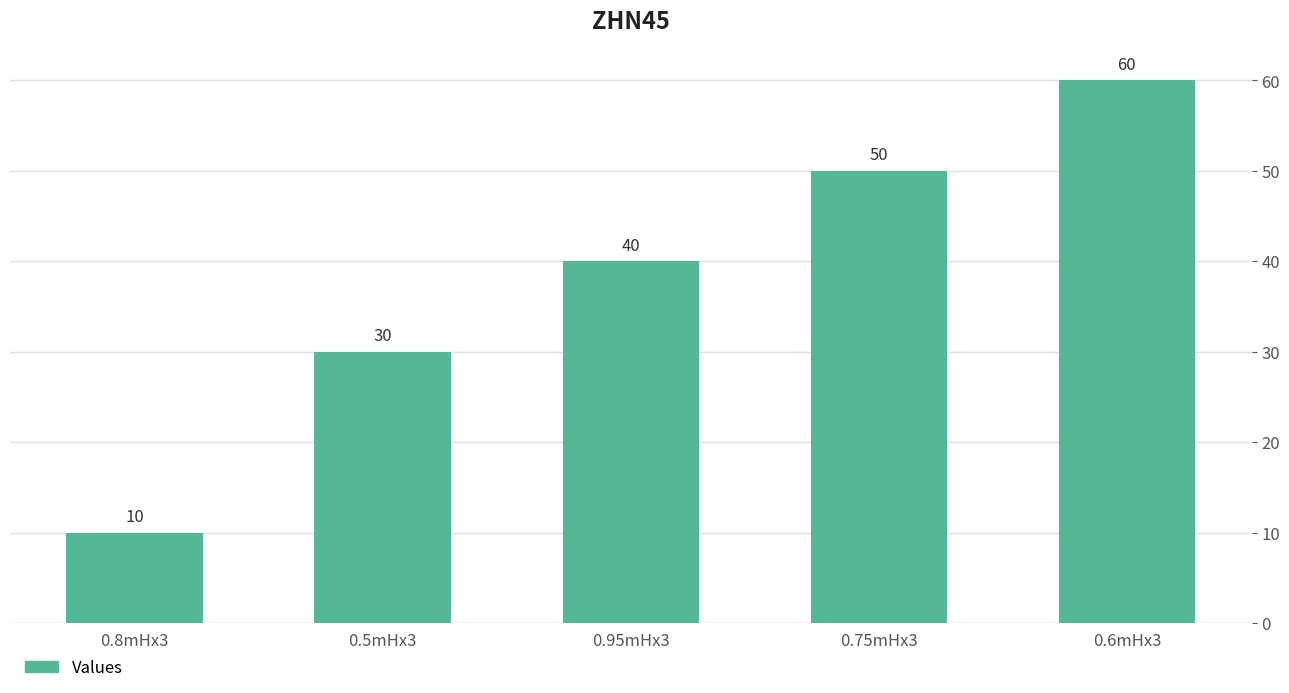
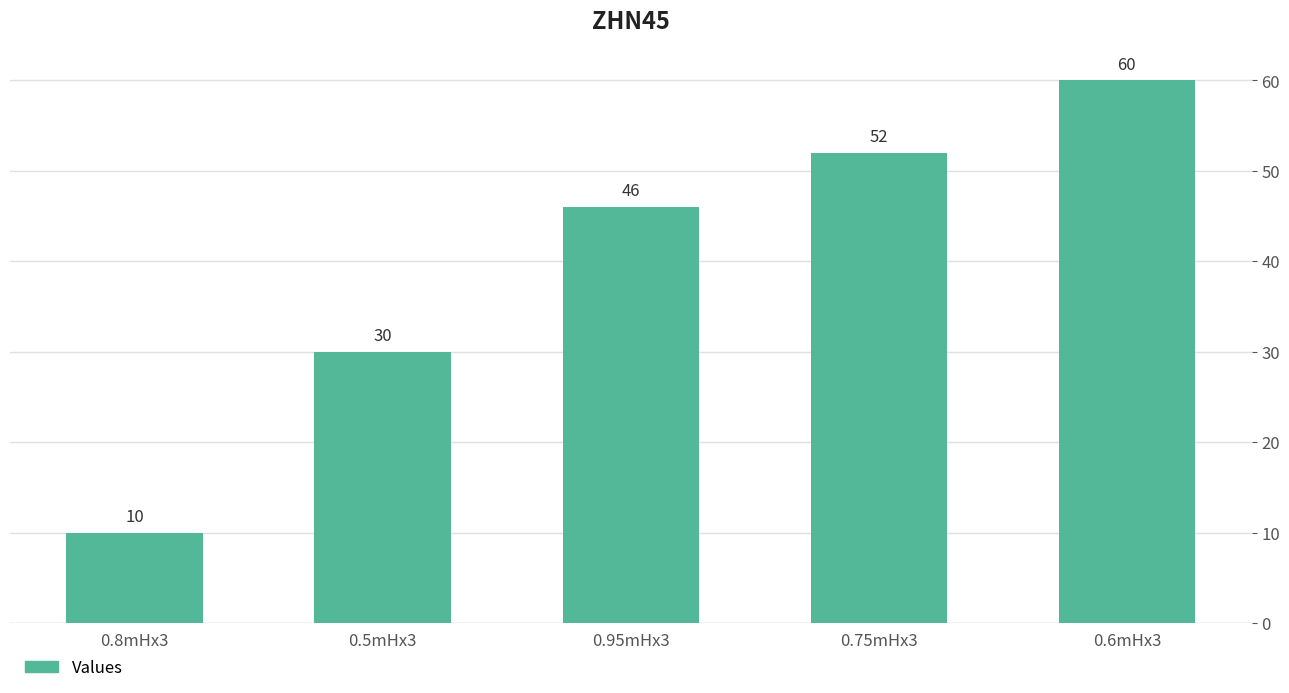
0.95mHx3: 40 -> 46
0.75mHx3: 50 -> 52
